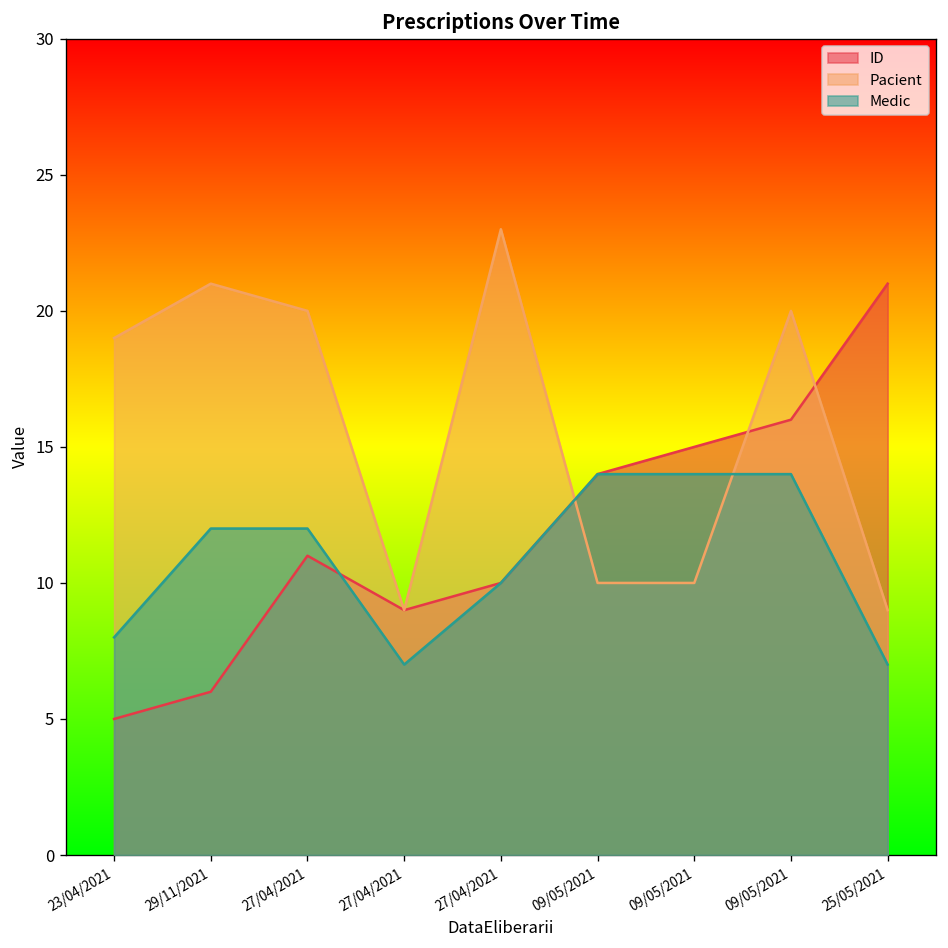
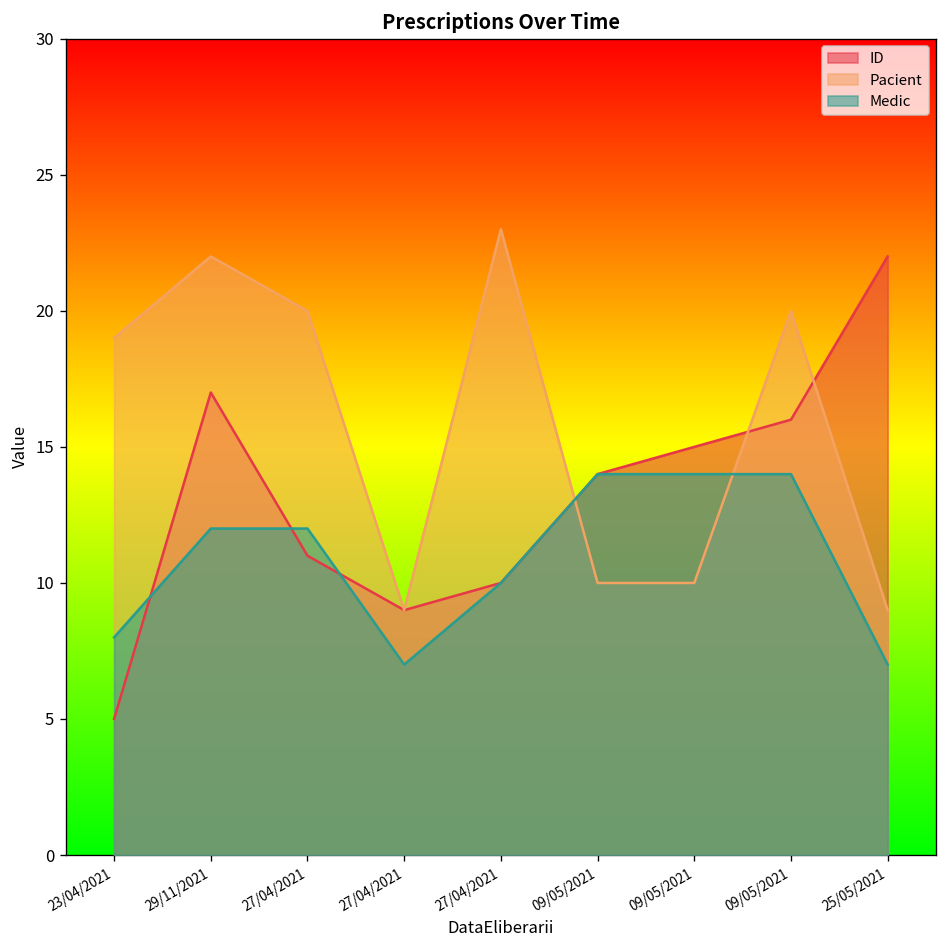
ID, 29/11/2021: 6 -> 17
Pacient, 29/11/2021: 21 -> 22
ID, 25/05/2021: 21 -> 22
